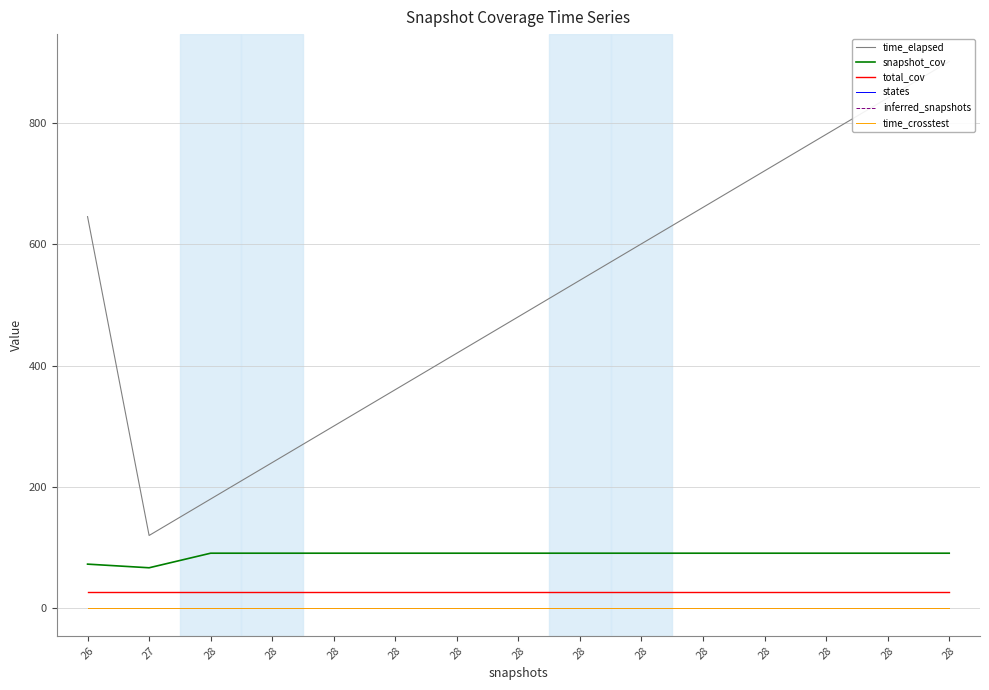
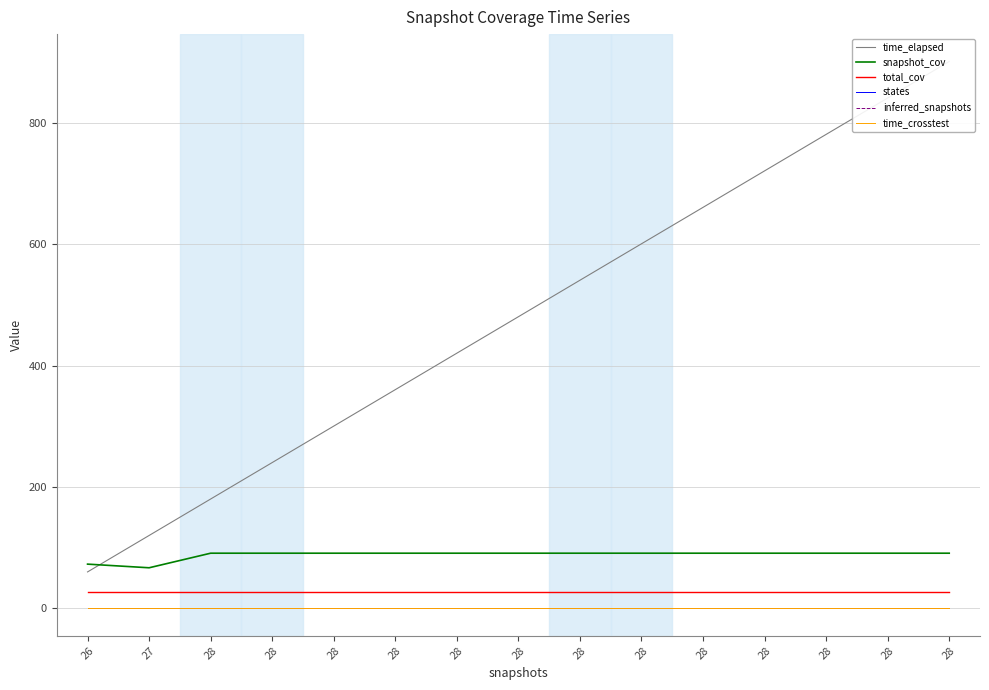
time_elapsed, 26: 650 -> 60
